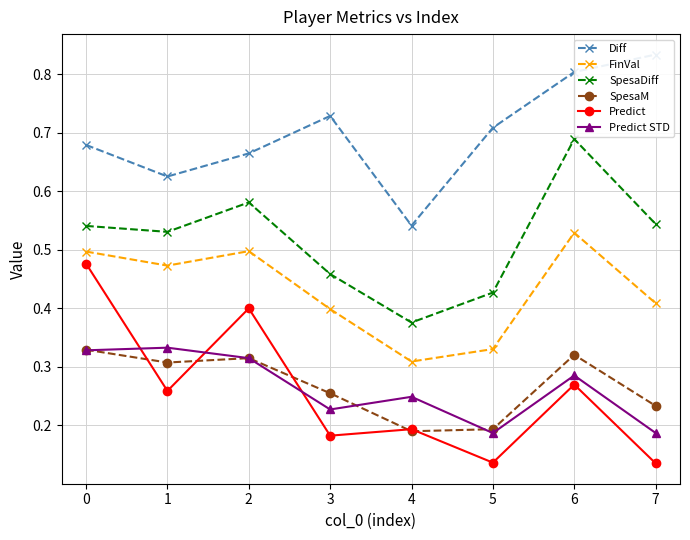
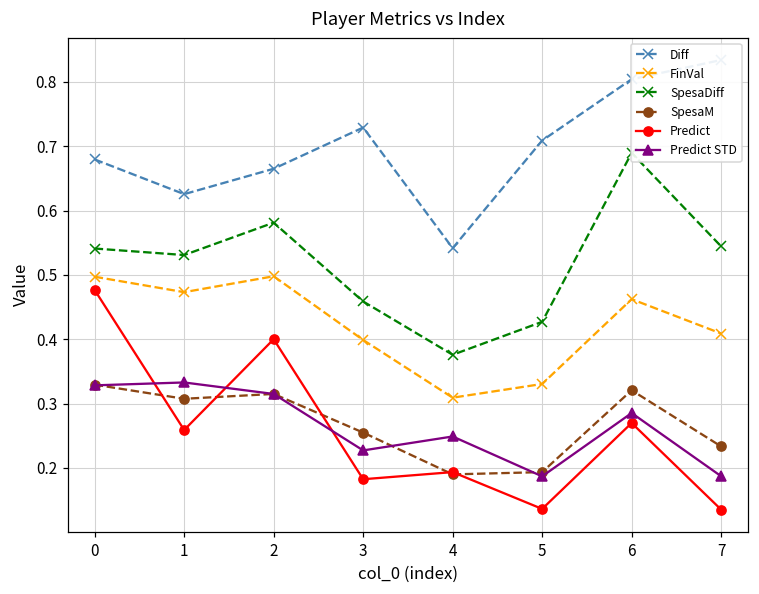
FinVal, 6: 0.53 -> 0.46
